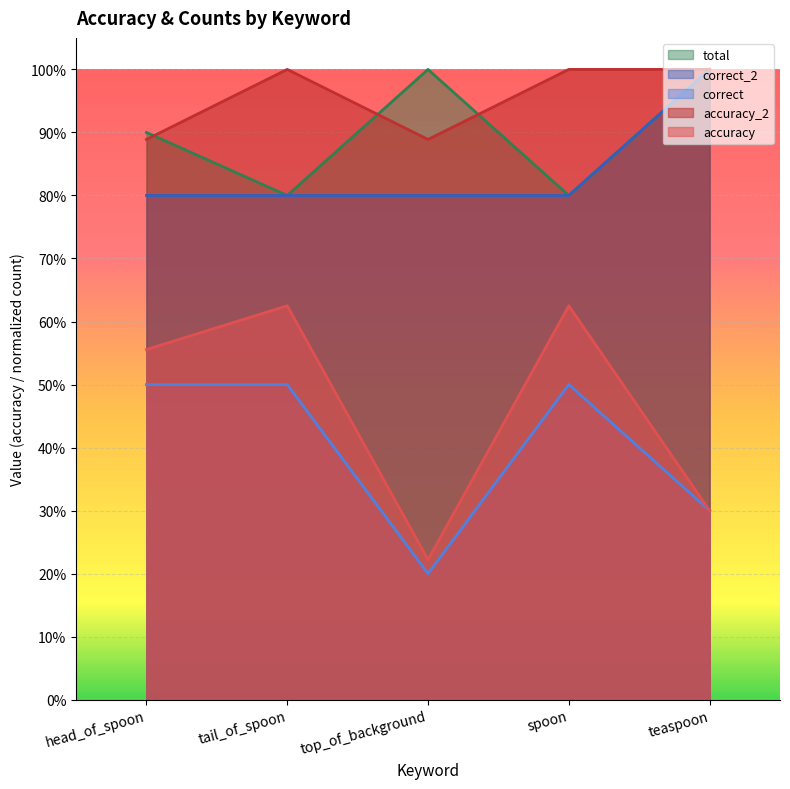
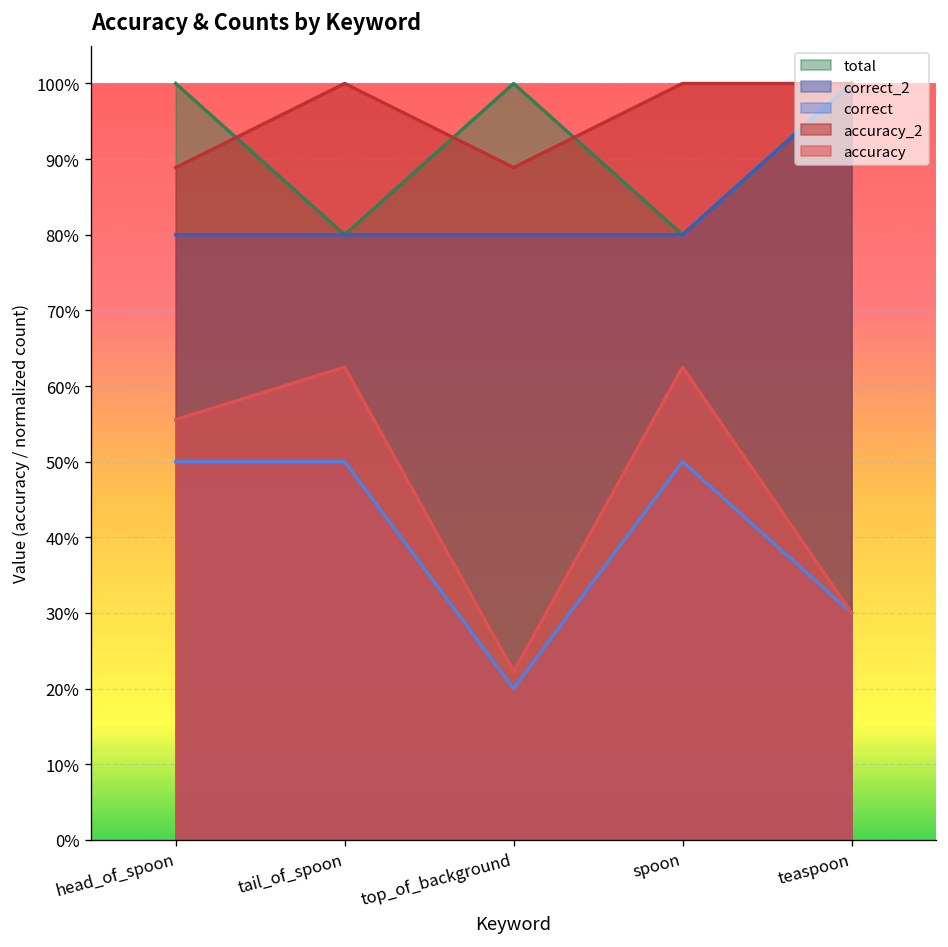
total, head_of_spoon: 90% -> 100%
